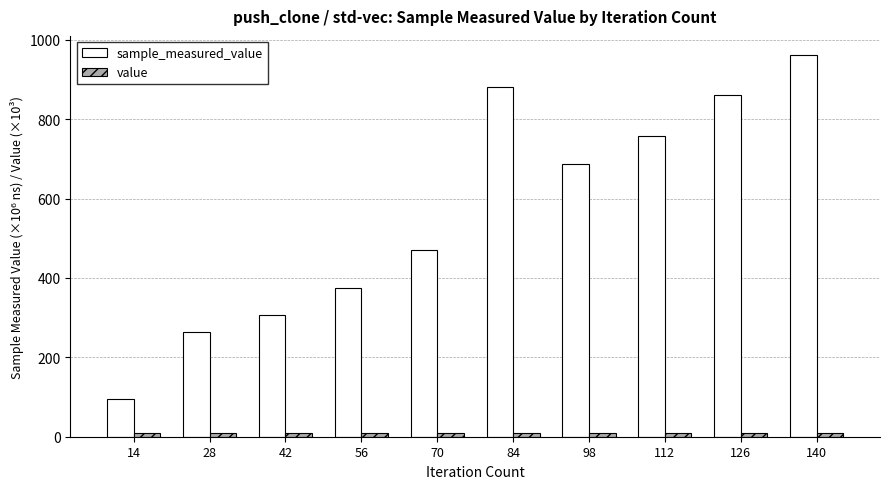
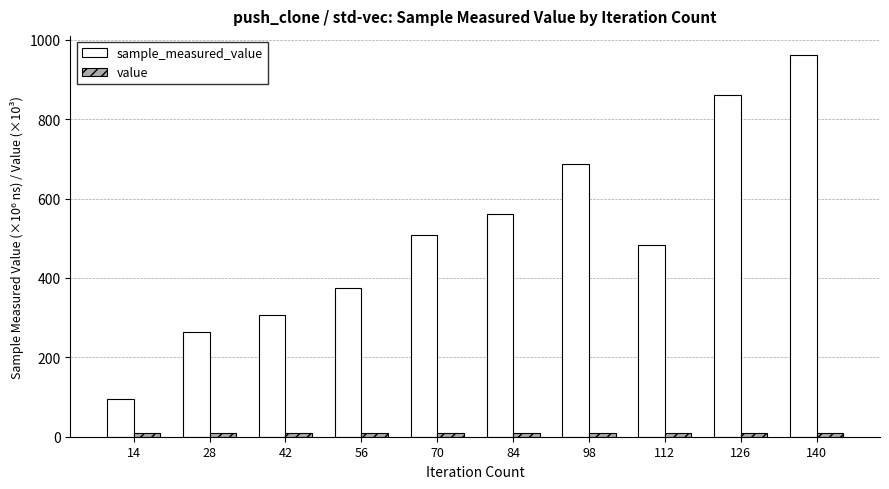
sample_measured_value, 70: 470 -> 510
sample_measured_value, 84: 880 -> 560
sample_measured_value, 112: 760 -> 480
